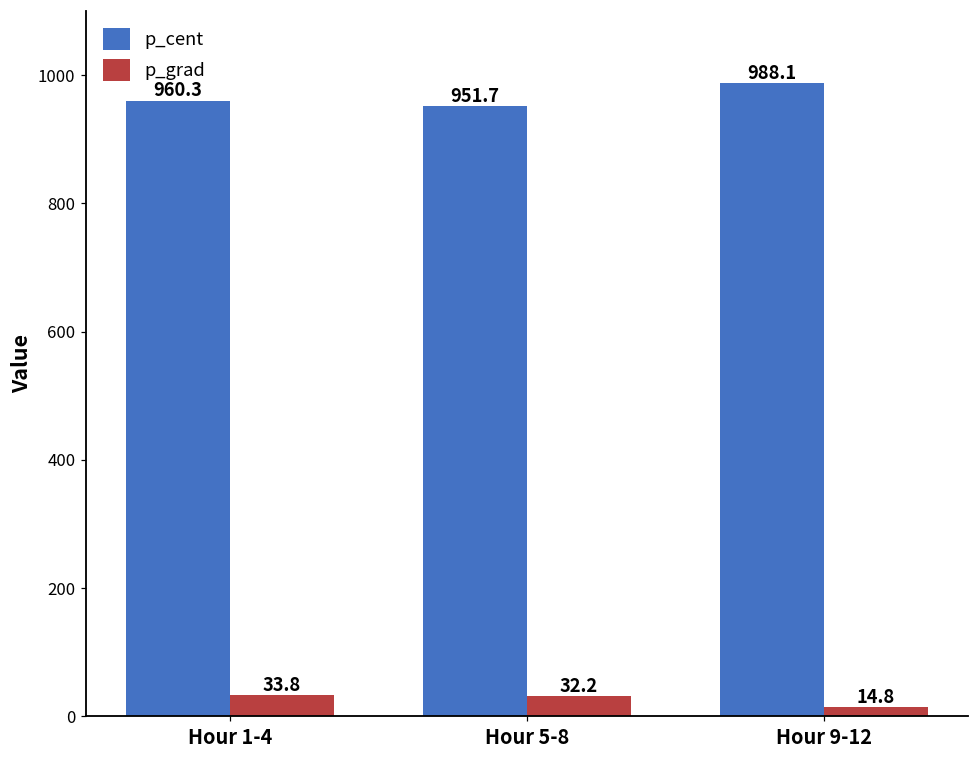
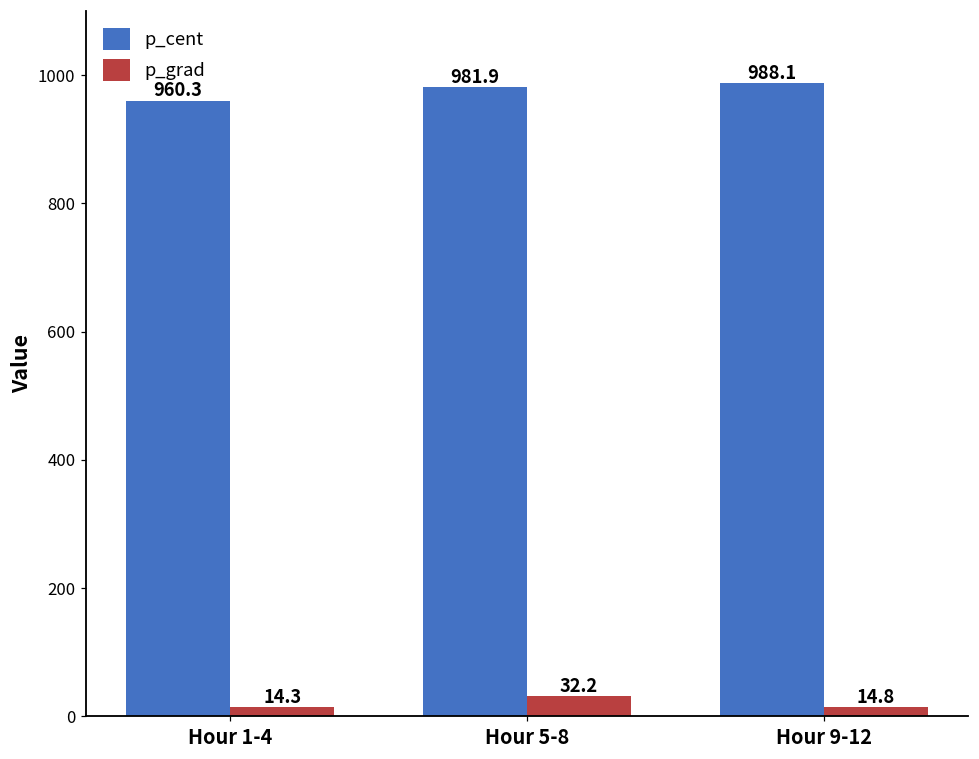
p_grad, Hour 1-4: 33.8 -> 14.3
p_cent, Hour 5-8: 951.7 -> 981.9
